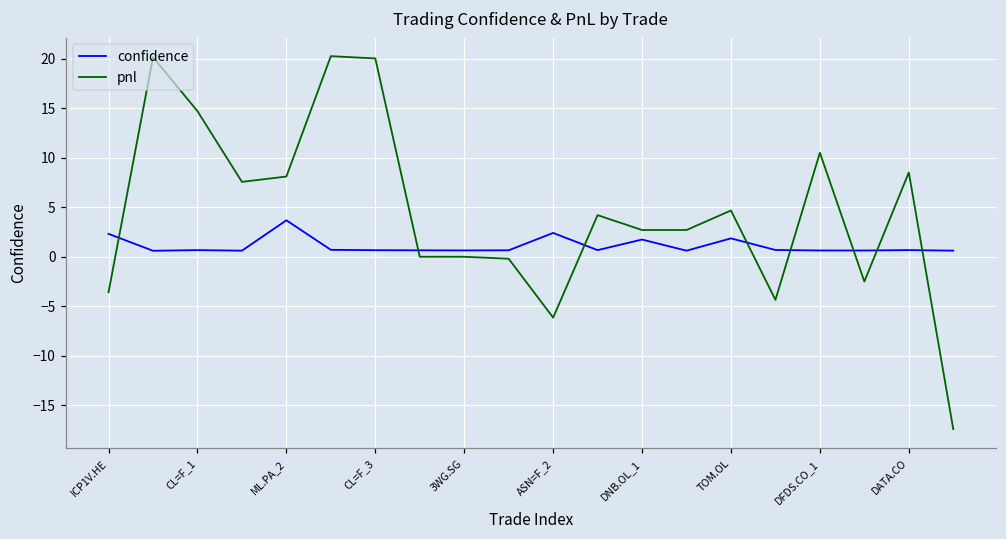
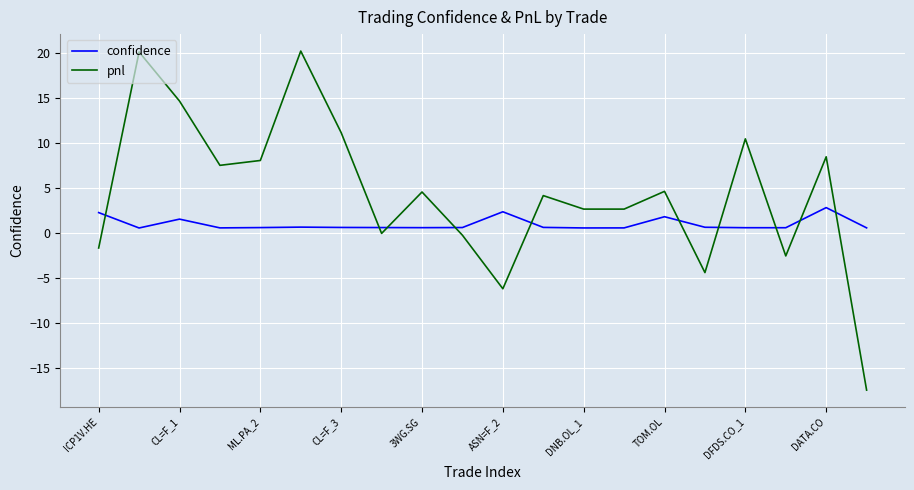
pnl, ICP1V.HE: -4 -> -2
confidence, CL=F_1: 1 -> 2
confidence, ML.PA_2: 4 -> 1
pnl, CL=F_3: 20 -> 11
pnl, 3WG.SG: 0 -> 5
confidence, DNB.OL_1: 2 -> 1
confidence, DATA.CO: 1 -> 3
